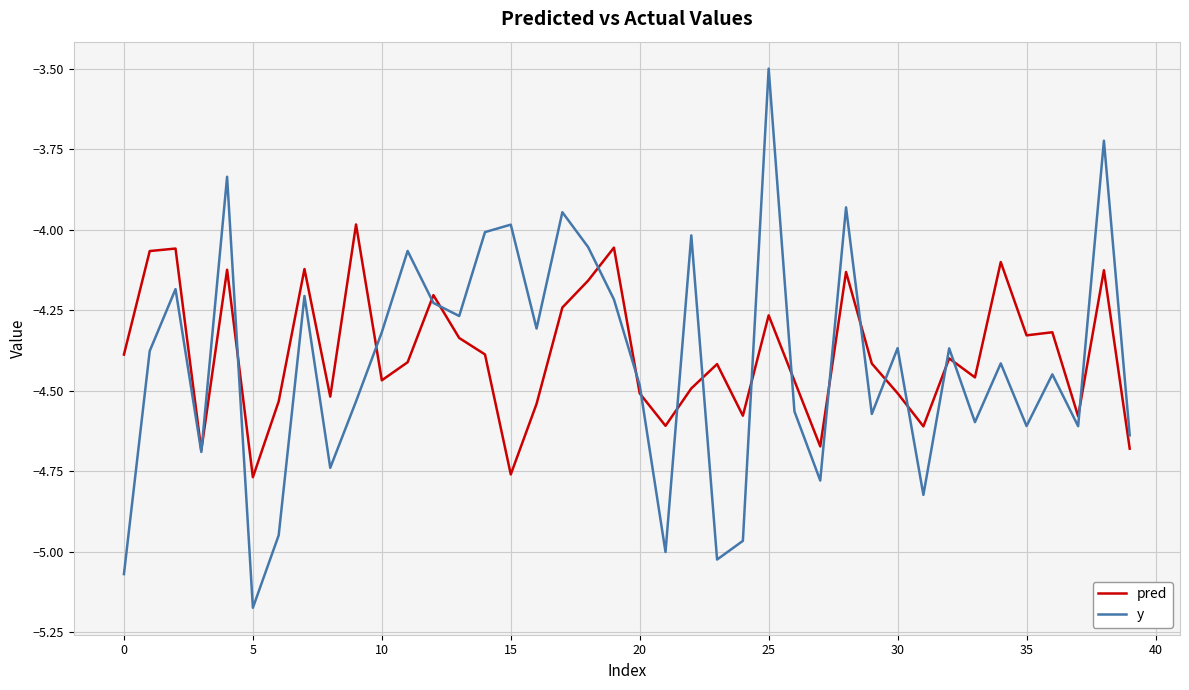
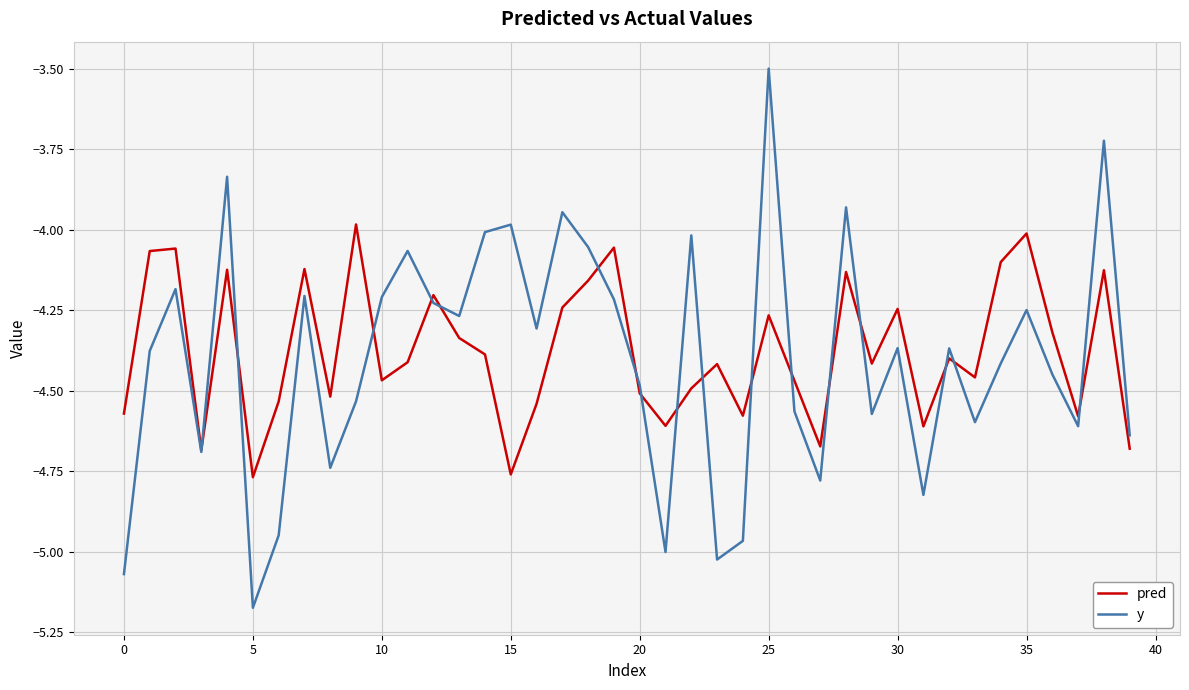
pred, 0: -4.39 -> -4.57
y, 10: -4.32 -> -4.21
pred, 30: -4.51 -> -4.25
pred, 35: -4.33 -> -4.01
y, 35: -4.61 -> -4.25
